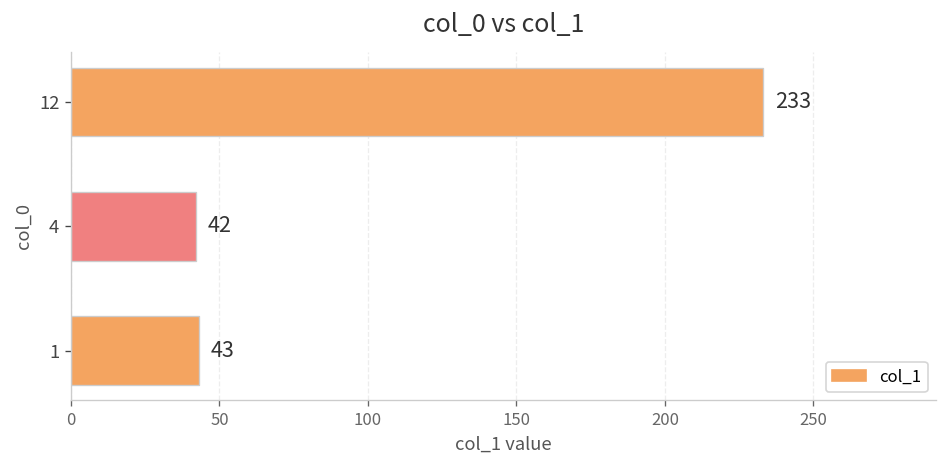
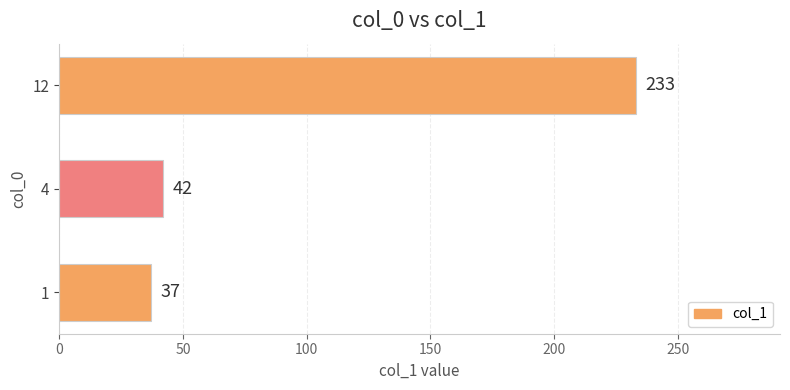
1: 43 -> 37
